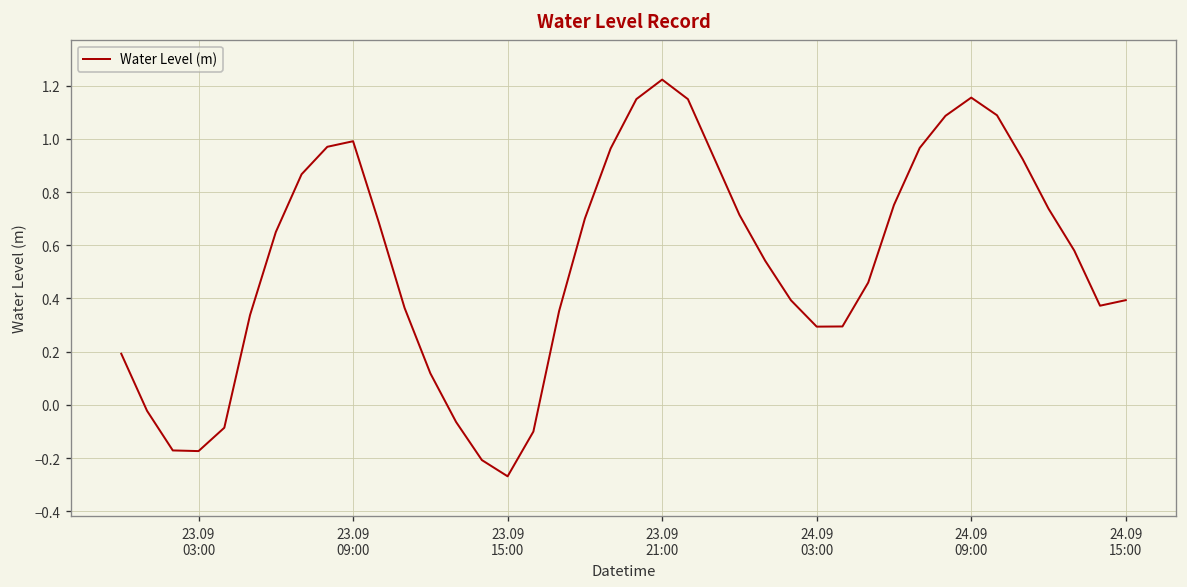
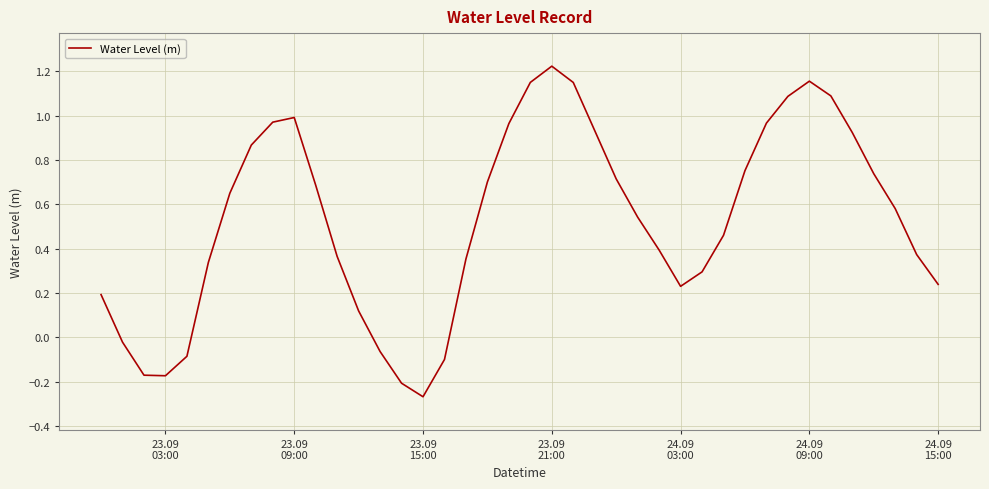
24.09 03:00: 0.29 -> 0.23
24.09 15:00: 0.39 -> 0.24
